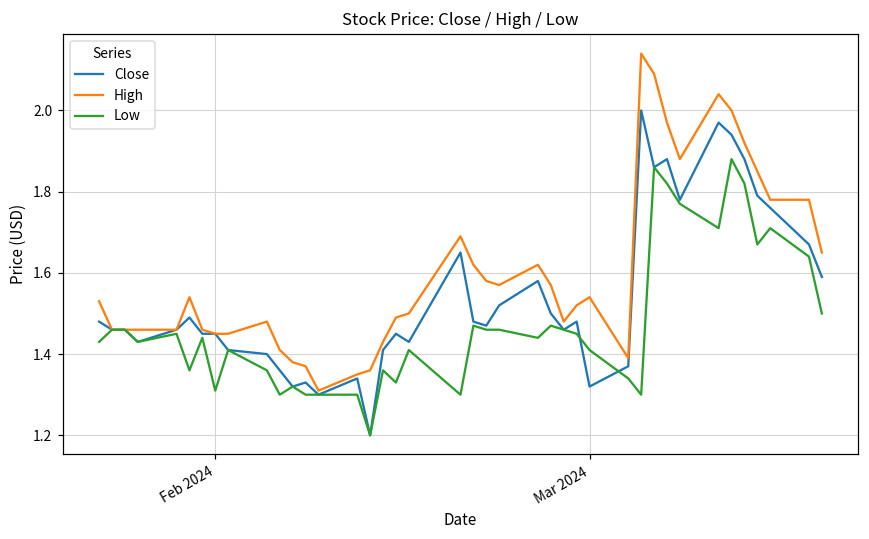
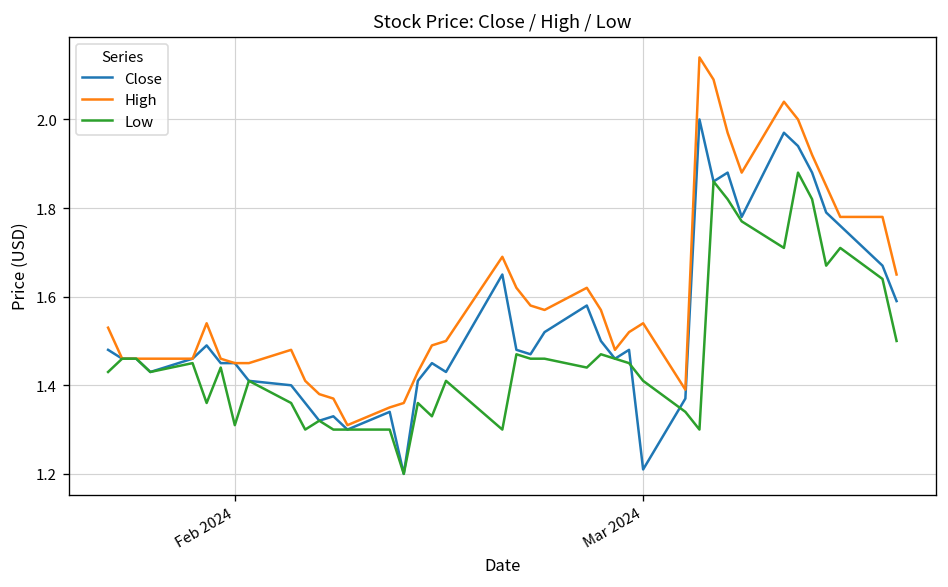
Close, Mar 2024: 1.32 -> 1.21
